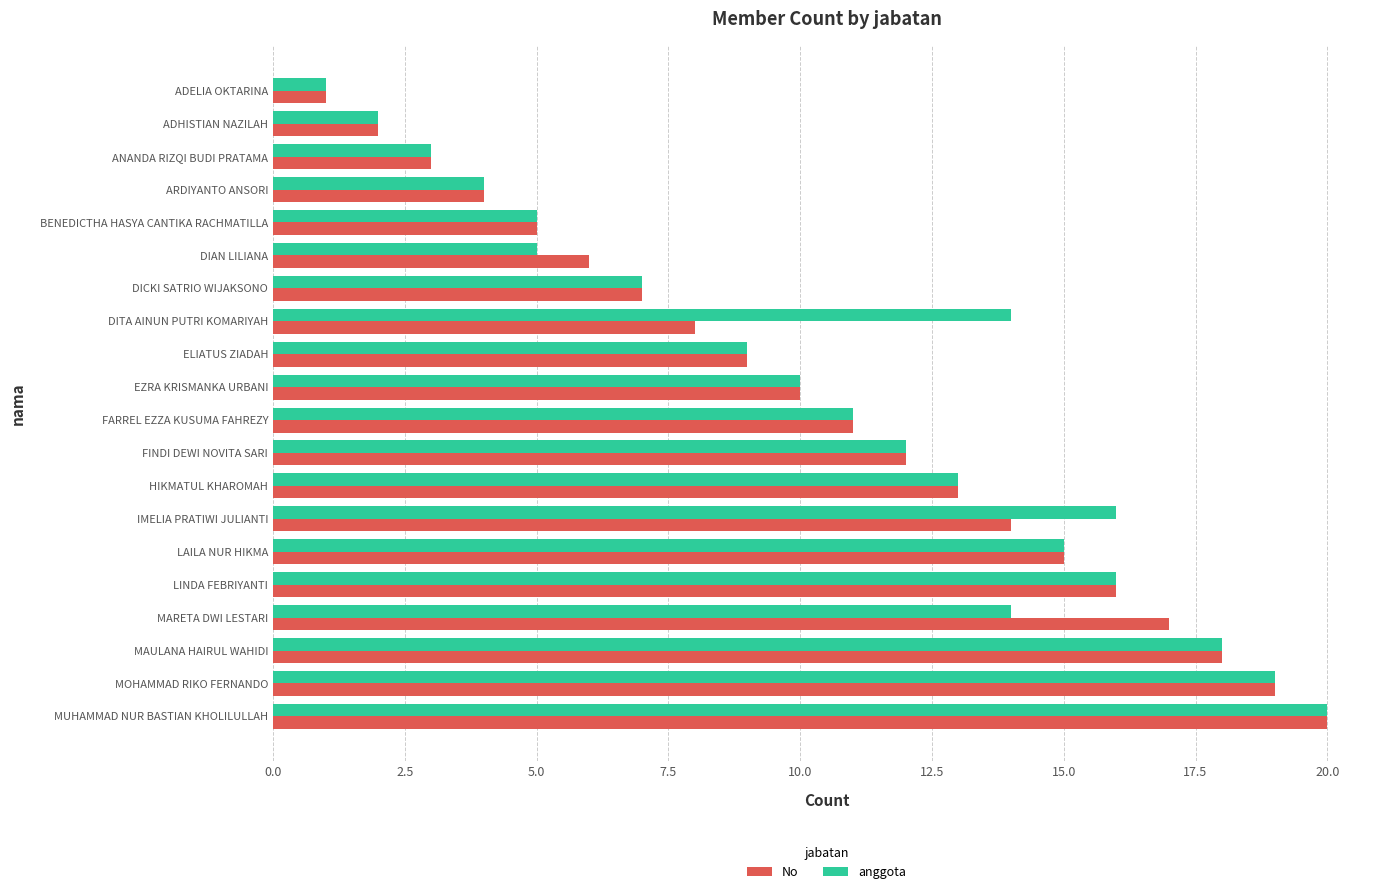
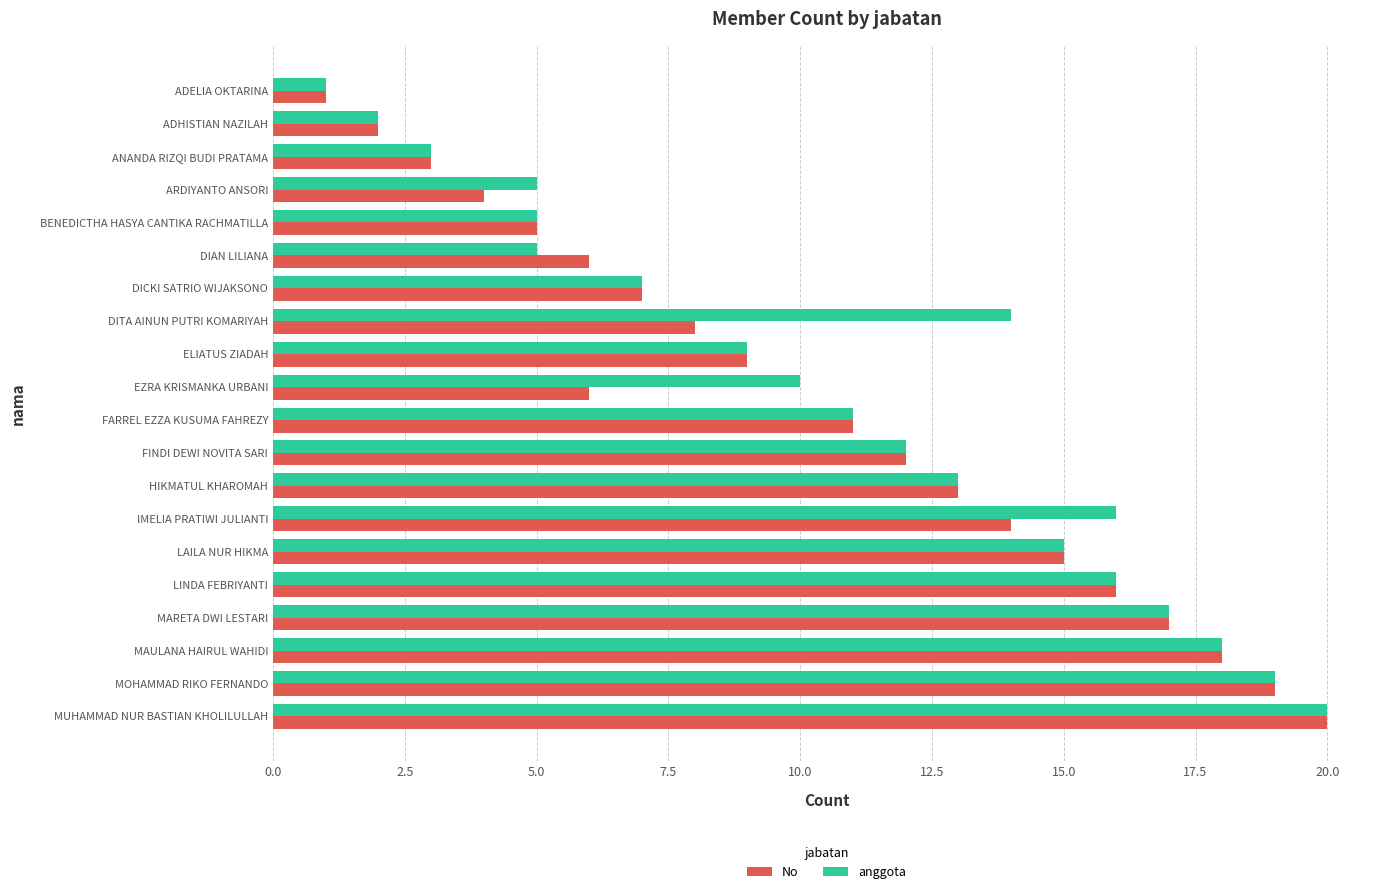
anggota, ARDIYANTO ANSORI: 4 -> 5
No, EZRA KRISMANKA URBANI: 10 -> 6
anggota, MARETA DWI LESTARI: 14 -> 17
